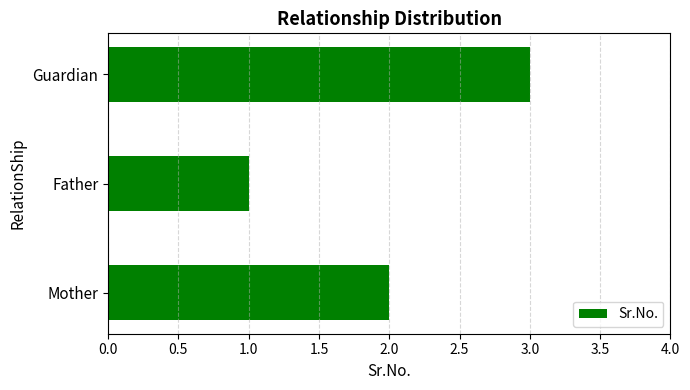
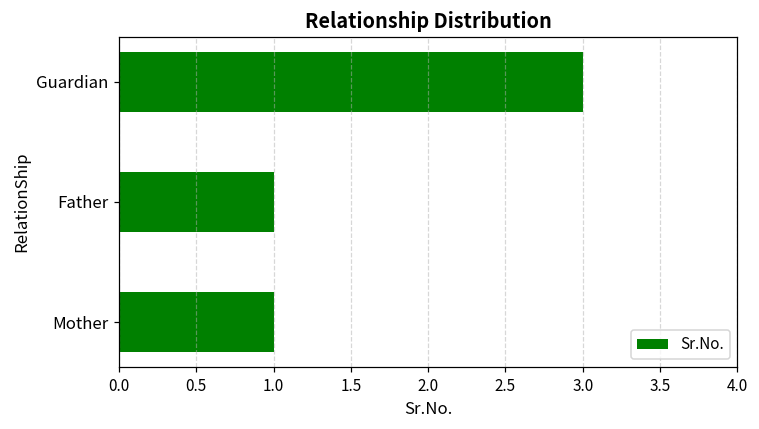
Mother: 2 -> 1
